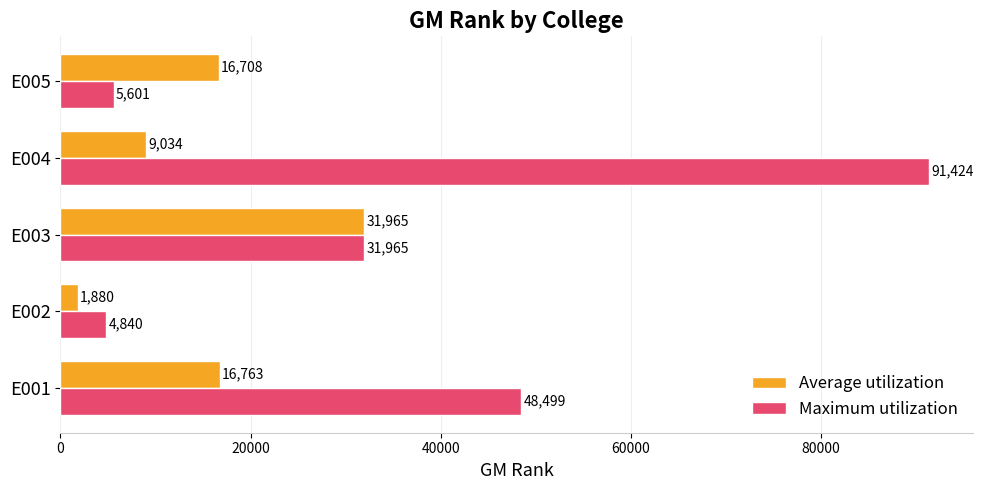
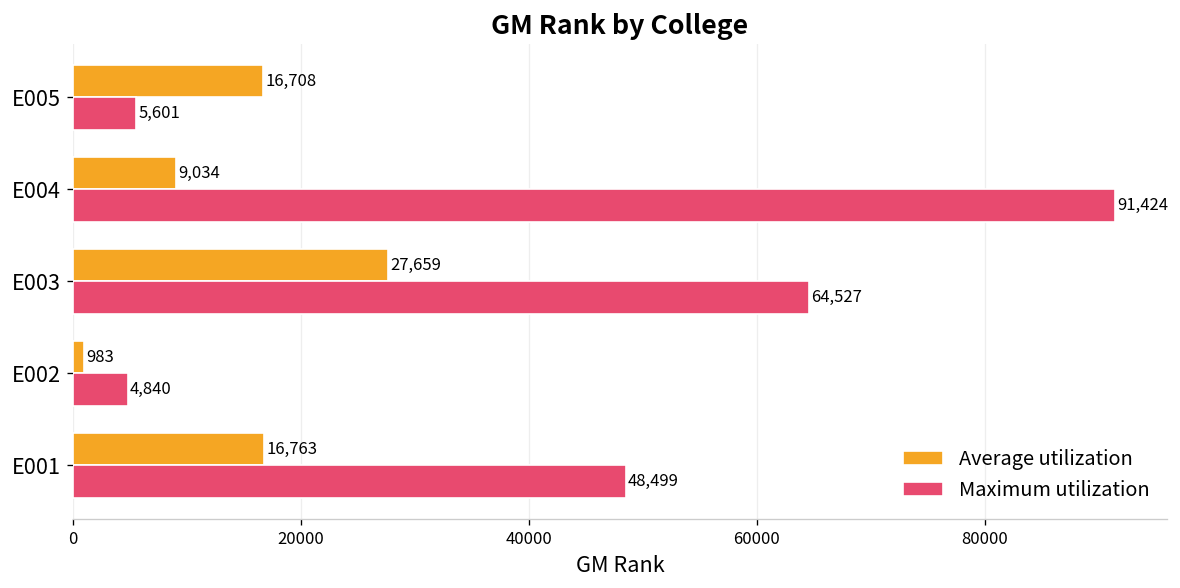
Average utilization, E003: 31,965 -> 27,659
Maximum utilization, E003: 31,965 -> 64,527
Average utilization, E002: 1,880 -> 983
